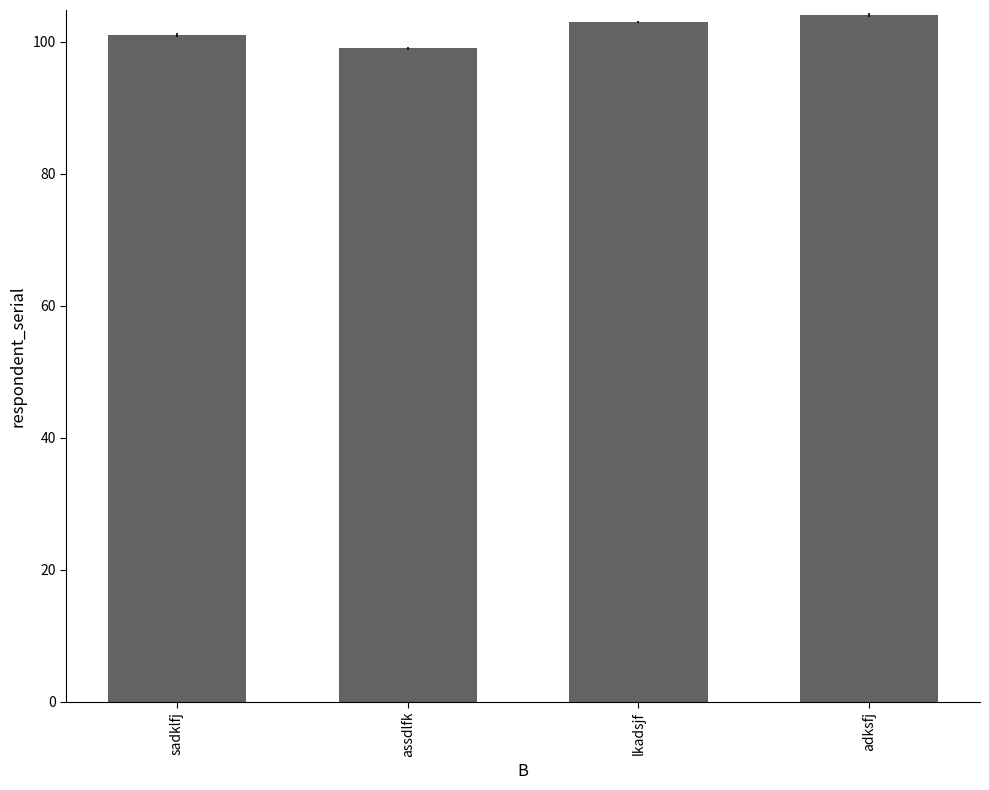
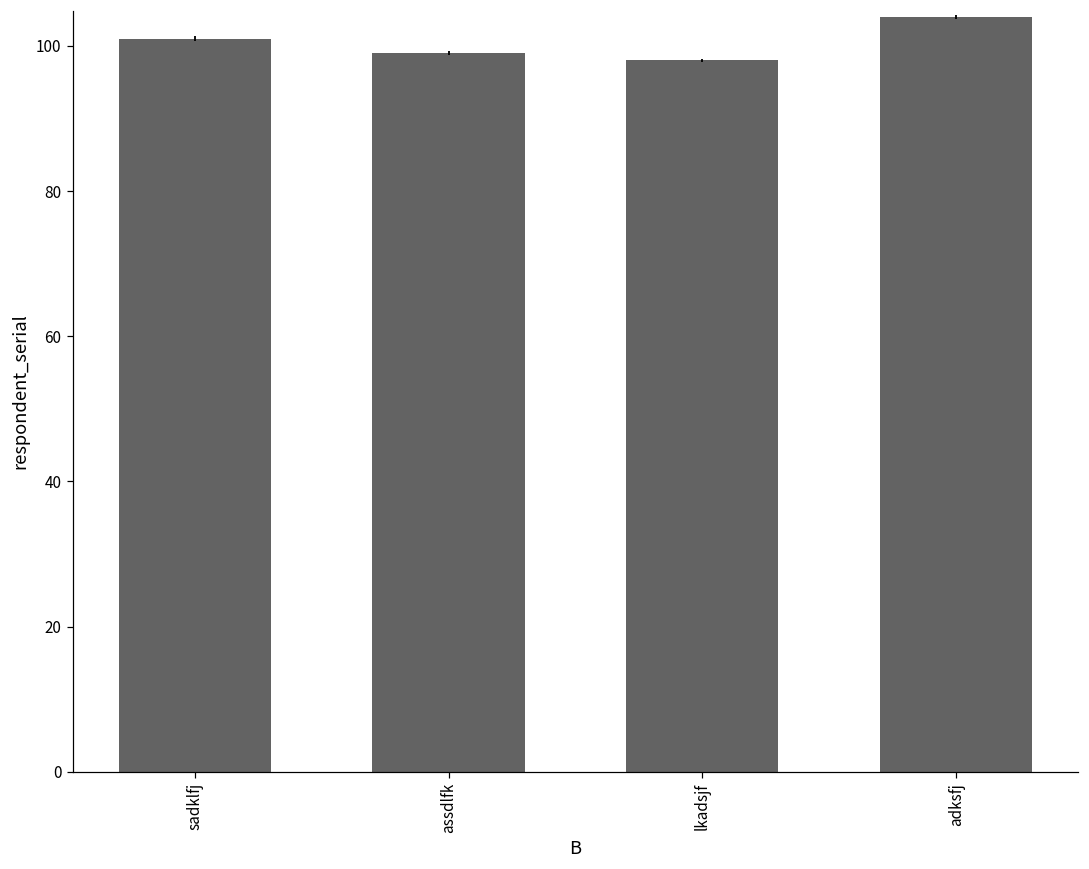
lkadsjf: 103 -> 98
